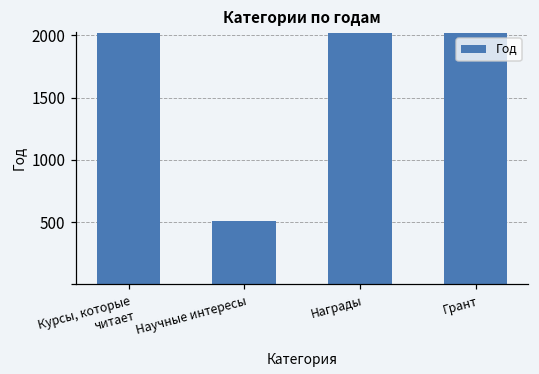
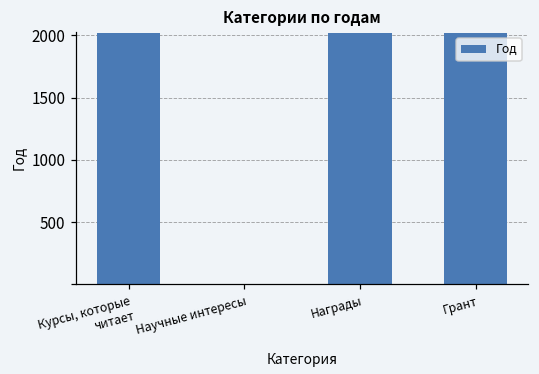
Научные интересы: 510 -> 0
